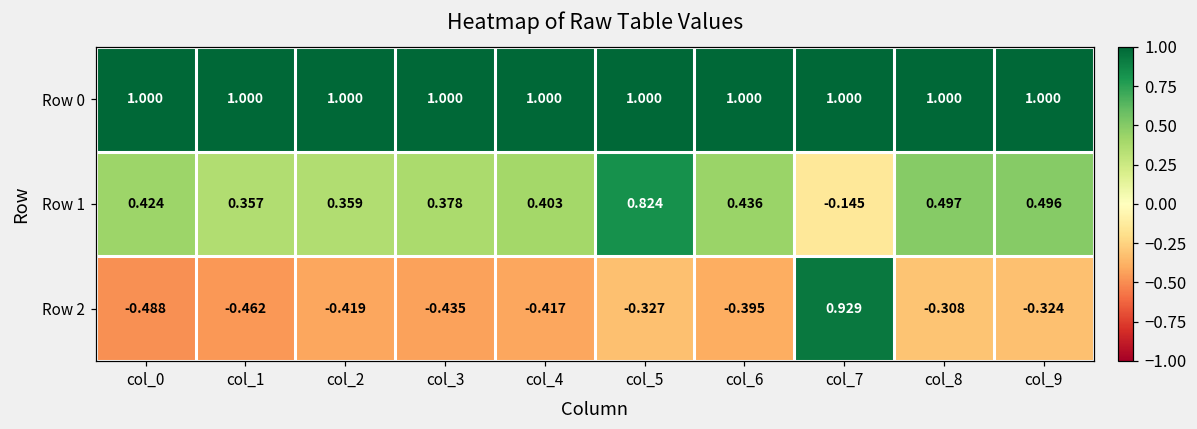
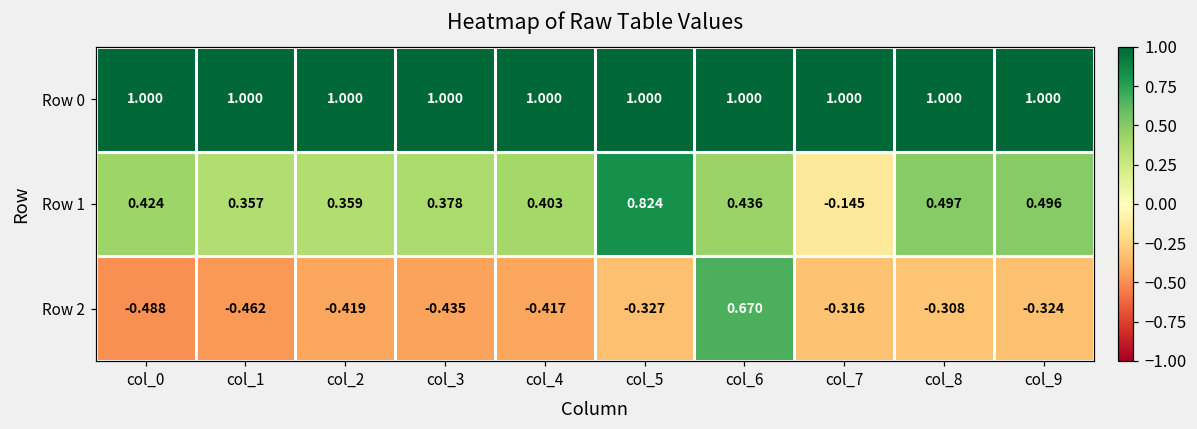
Row 2, col_6: -0.395 -> 0.670
Row 2, col_7: 0.929 -> -0.316
